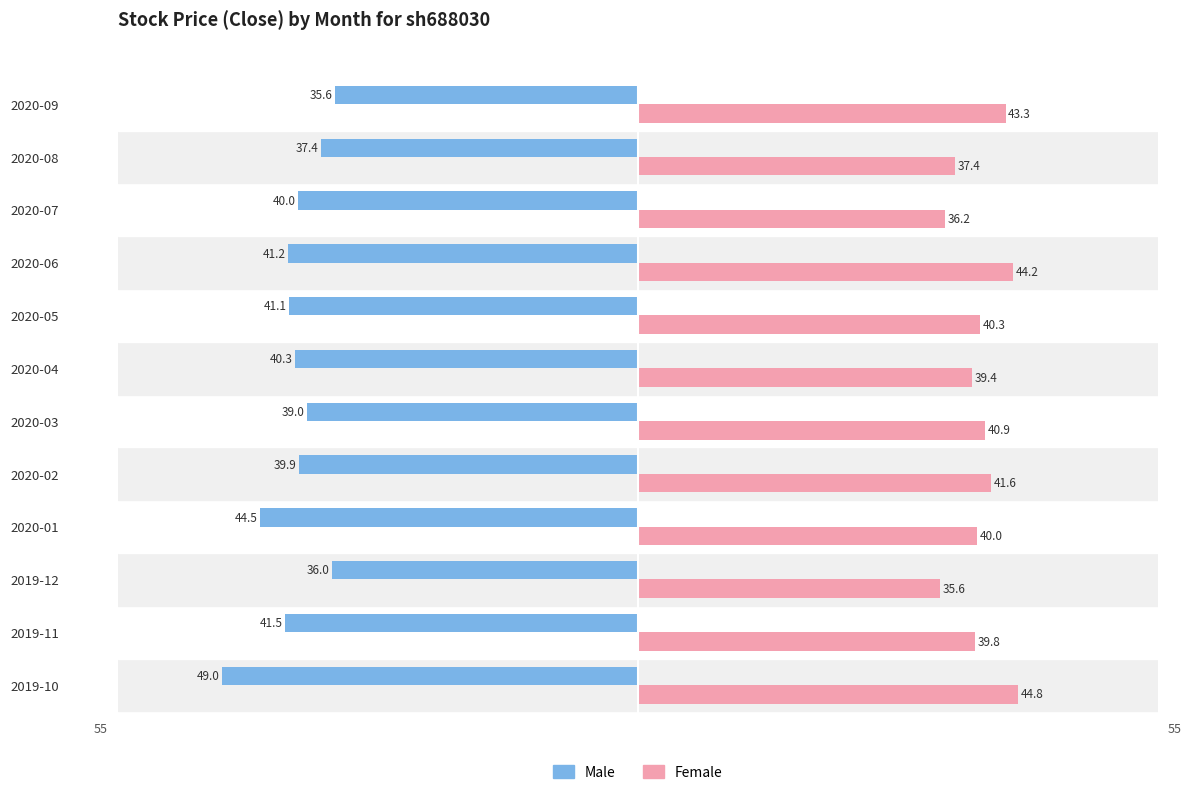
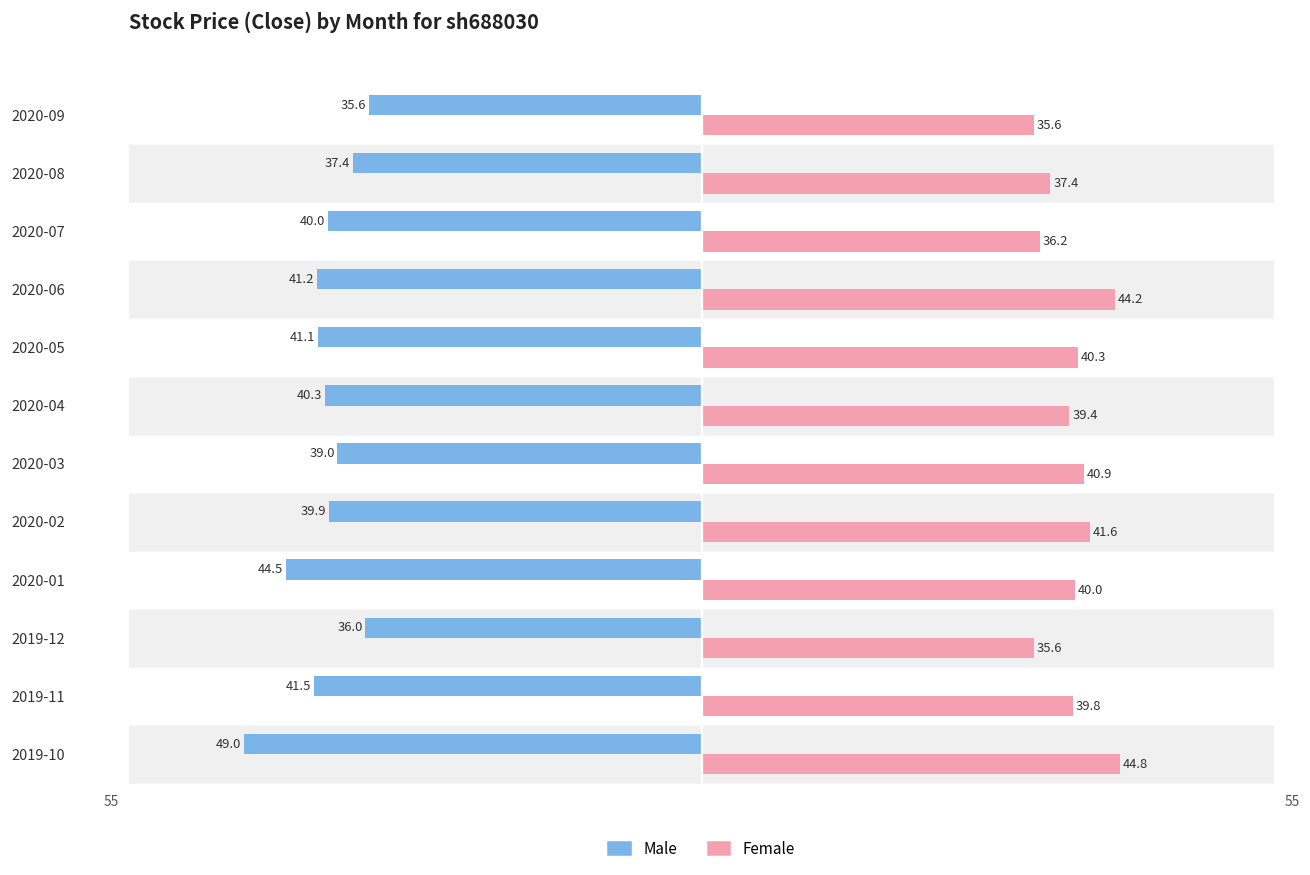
Female, 2020-09: 43.3 -> 35.6
